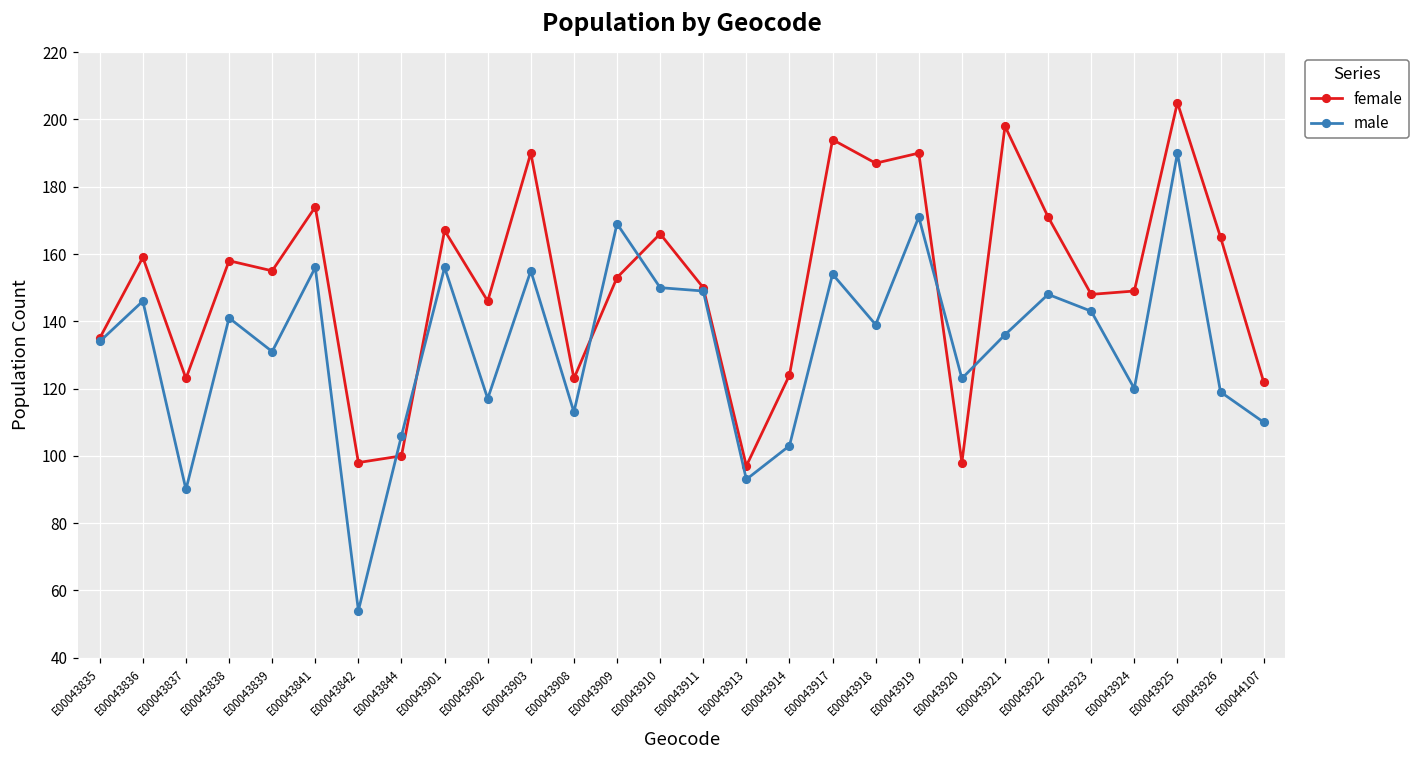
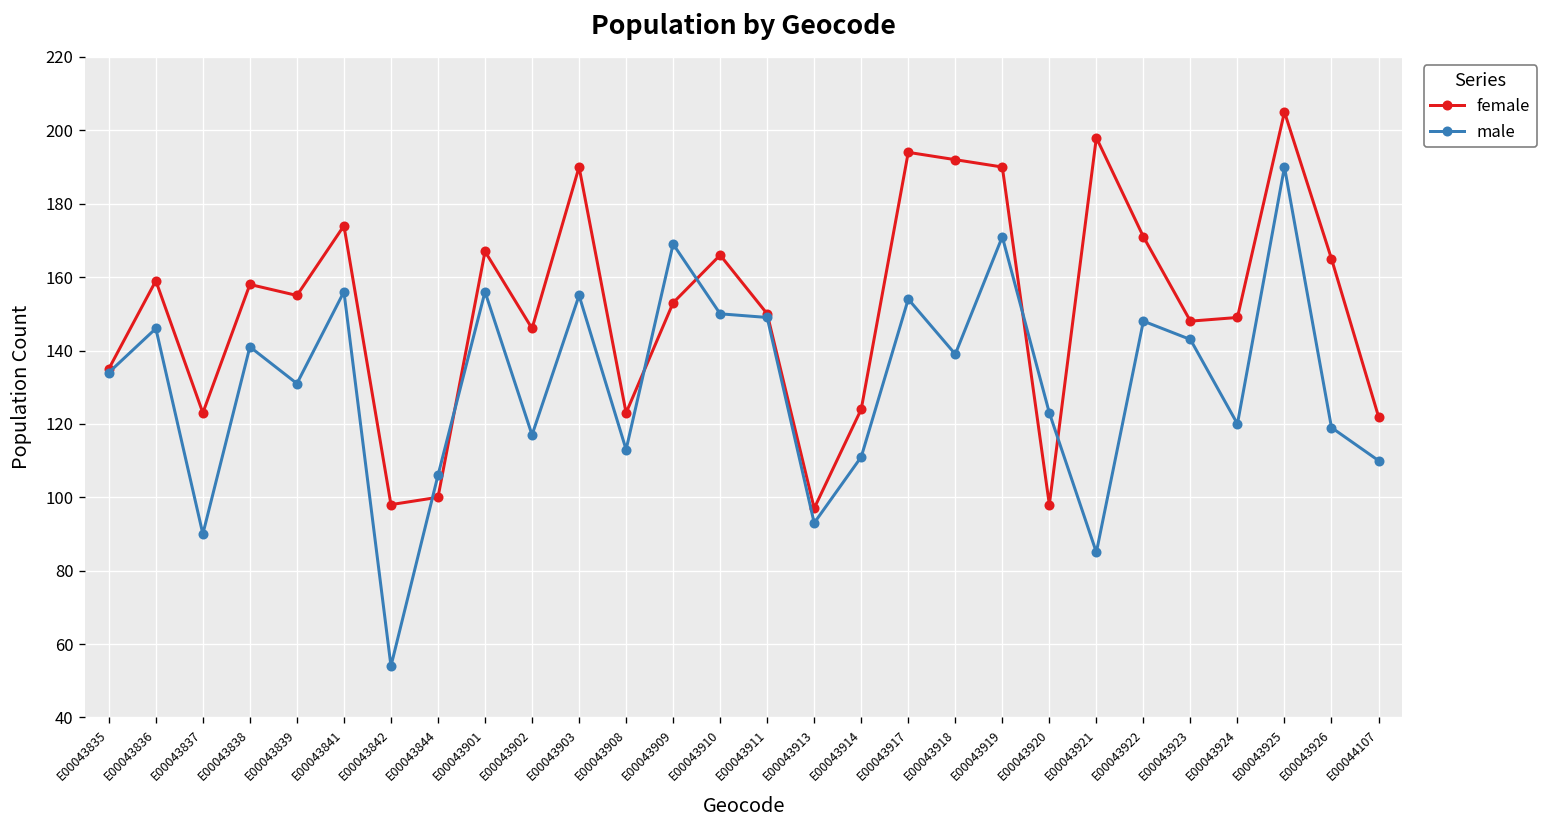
male, E00043914: 103 -> 111
female, E00043918: 187 -> 192
male, E00043921: 136 -> 85
